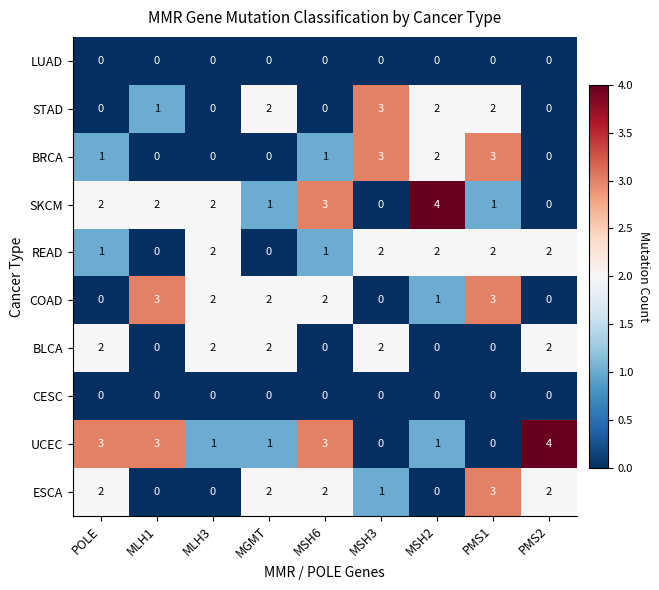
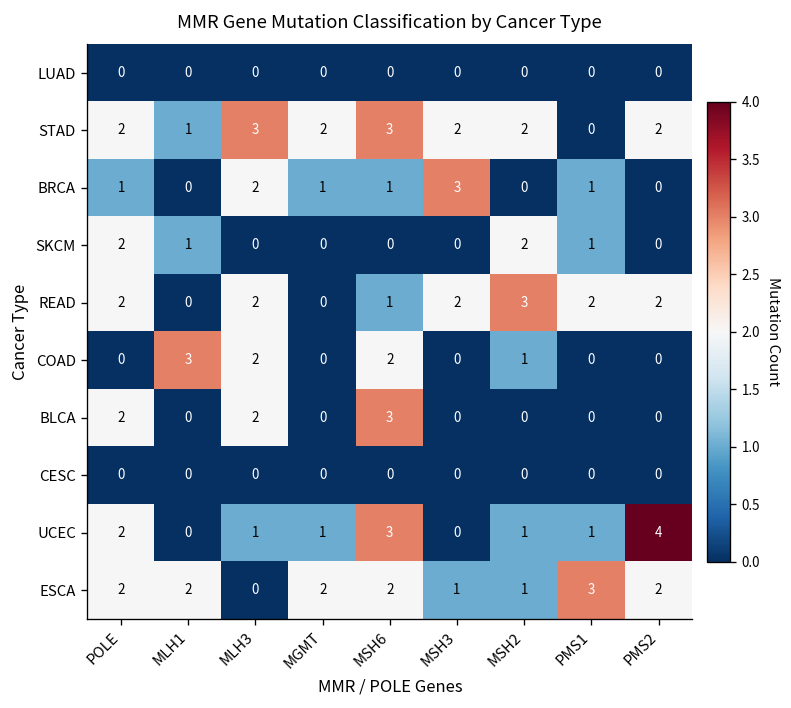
STAD, POLE: 0 -> 2
STAD, MLH3: 0 -> 3
STAD, MSH6: 0 -> 3
STAD, MSH3: 3 -> 2
STAD, PMS1: 2 -> 0
STAD, PMS2: 0 -> 2
BRCA, MLH3: 0 -> 2
BRCA, MGMT: 0 -> 1
BRCA, MSH2: 2 -> 0
BRCA, PMS1: 3 -> 1
SKCM, MLH1: 2 -> 1
SKCM, MLH3: 2 -> 0
SKCM, MGMT: 1 -> 0
SKCM, MSH6: 3 -> 0
SKCM, MSH2: 4 -> 2
READ, POLE: 1 -> 2
READ, MSH2: 2 -> 3
COAD, MGMT: 2 -> 0
COAD, PMS1: 3 -> 0
BLCA, MGMT: 2 -> 0
BLCA, MSH6: 0 -> 3
BLCA, MSH3: 2 -> 0
BLCA, PMS2: 2 -> 0
UCEC, POLE: 3 -> 2
UCEC, MLH1: 3 -> 0
UCEC, PMS1: 0 -> 1
ESCA, MLH1: 0 -> 2
ESCA, MSH2: 0 -> 1
